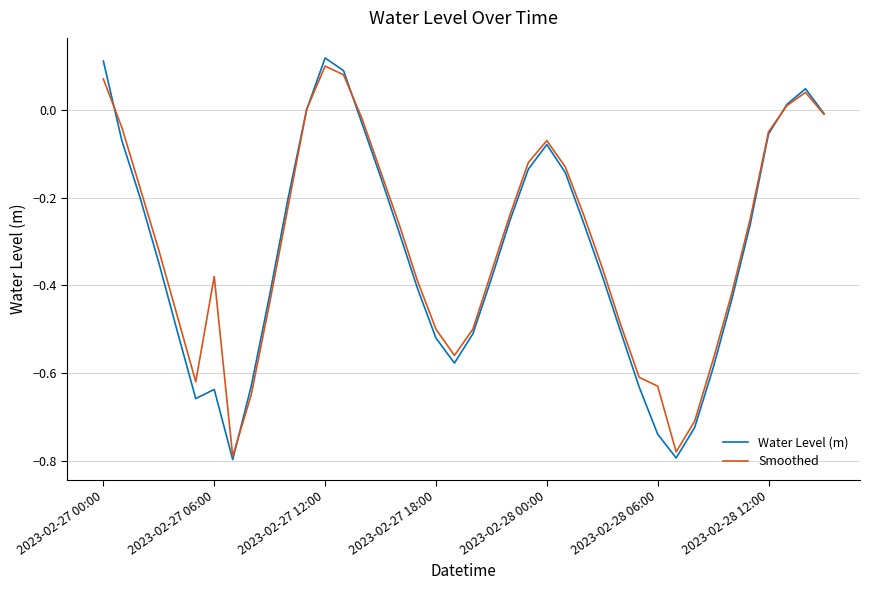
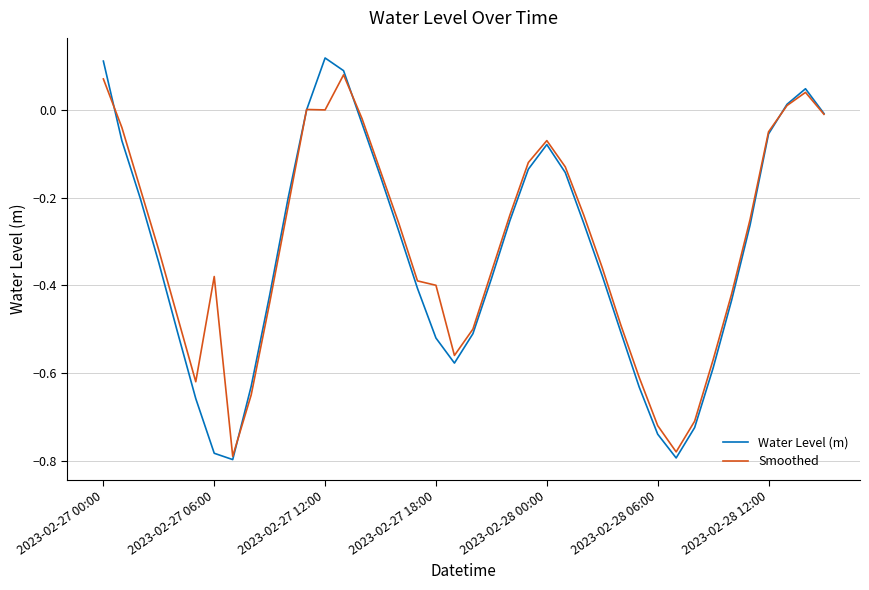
Water Level (m), 2023-02-27 06:00: -0.64 -> -0.78
Smoothed, 2023-02-27 12:00: 0.1 -> 0.0
Smoothed, 2023-02-27 18:00: -0.5 -> -0.4
Smoothed, 2023-02-28 06:00: -0.63 -> -0.72
